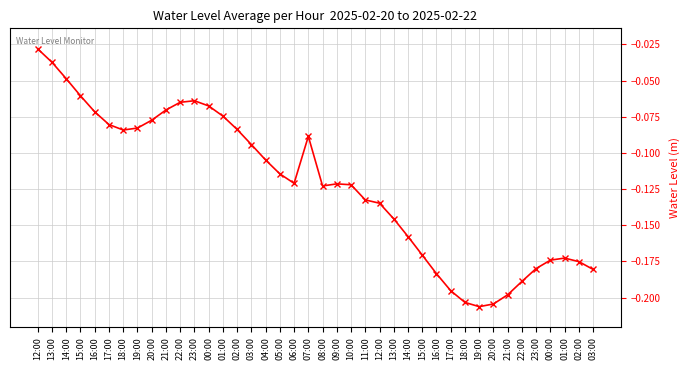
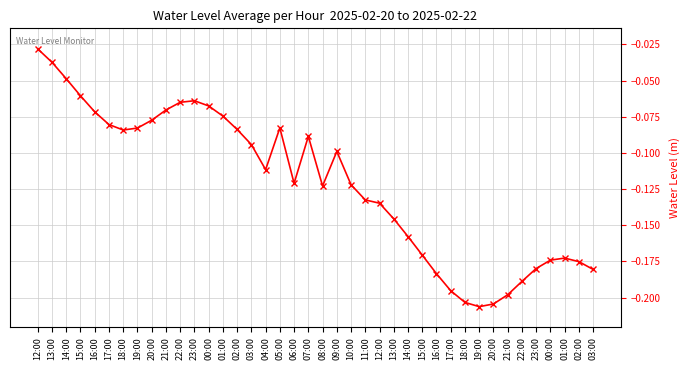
04:00: -0.105 -> -0.112
05:00: -0.114 -> -0.083
09:00: -0.121 -> -0.099
